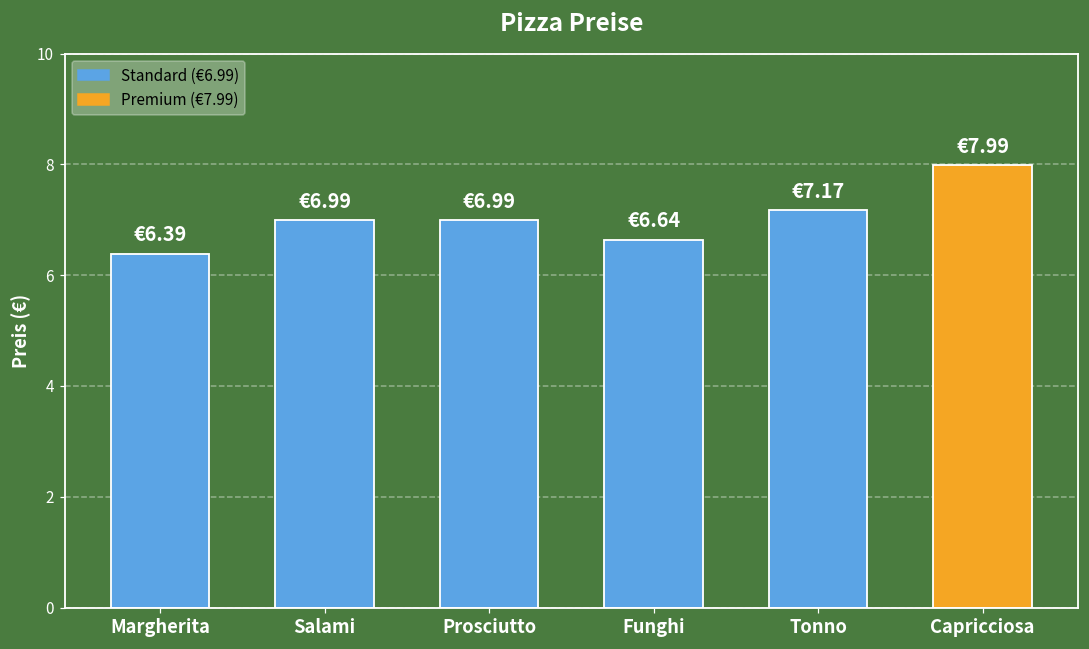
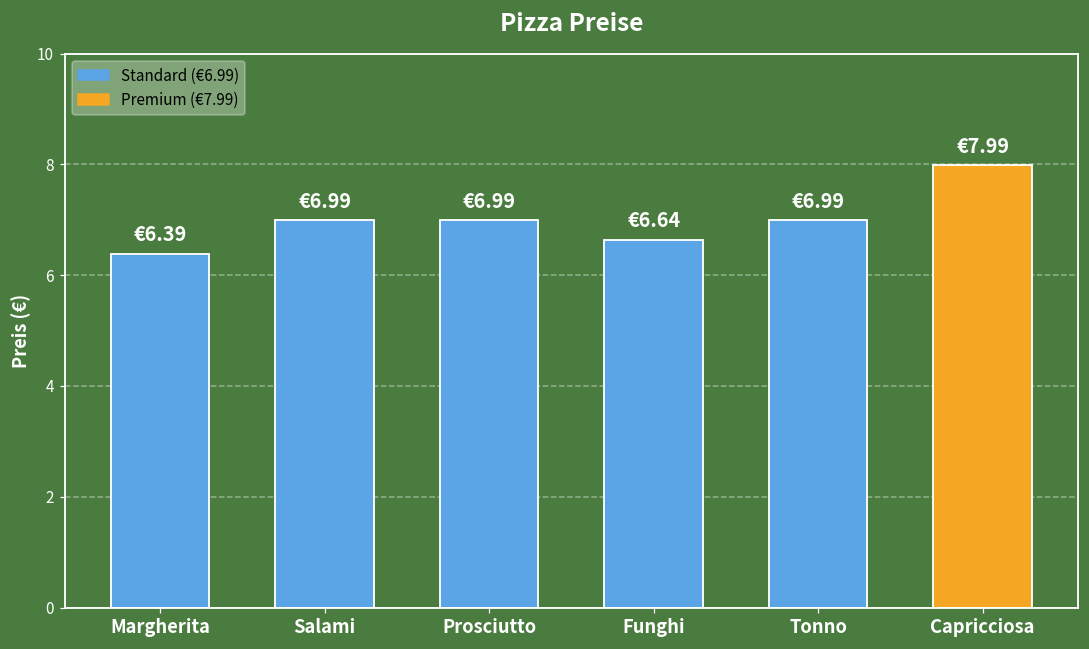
Tonno: €7.17 -> €6.99
